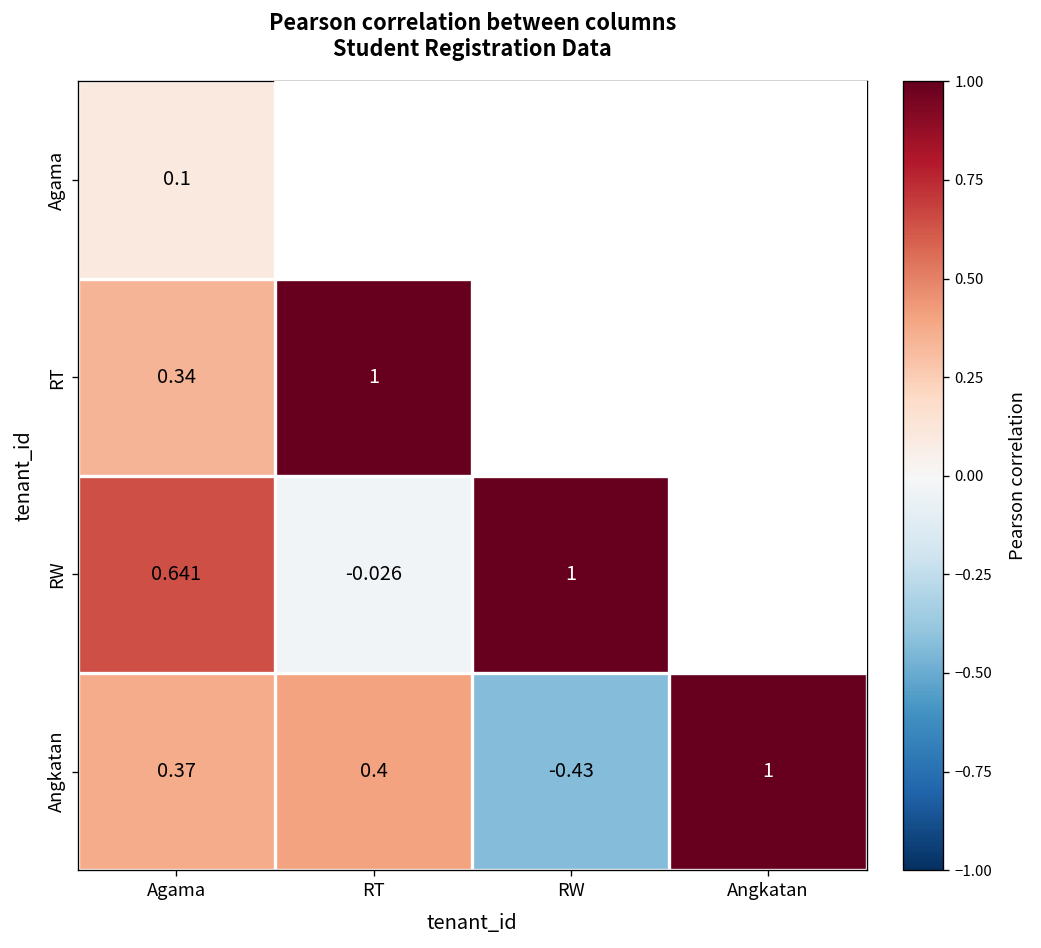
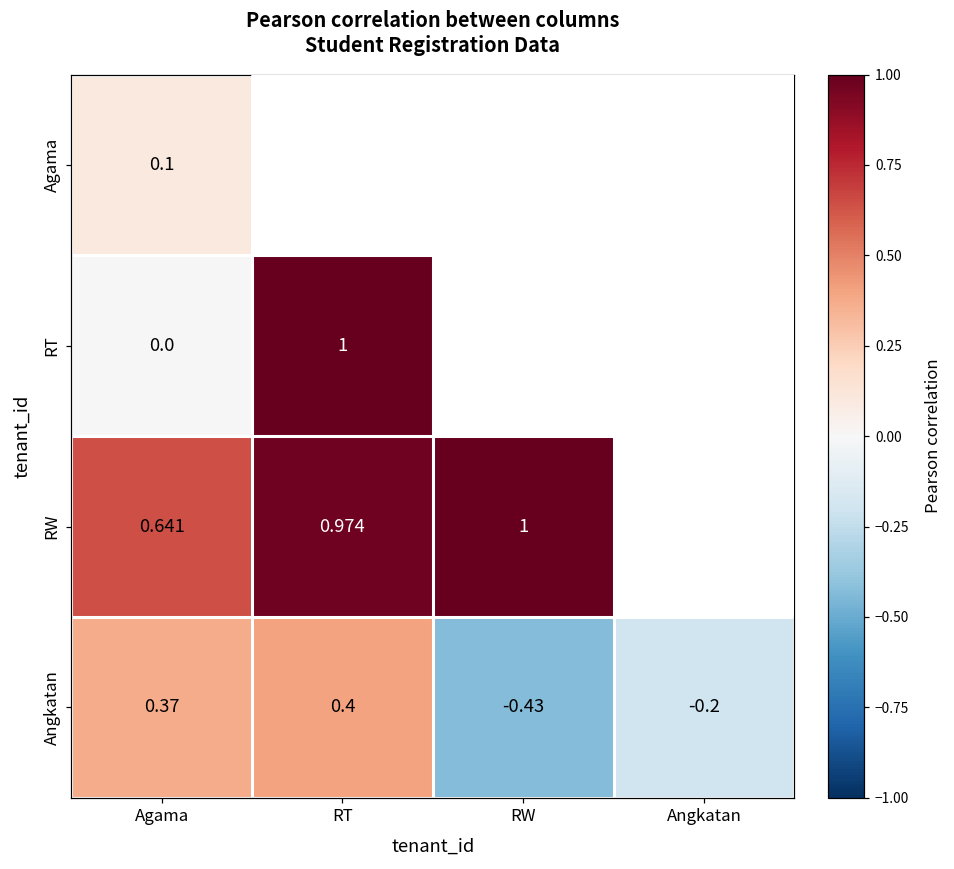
RT, Agama: 0.34 -> 0.0
RW, RT: -0.026 -> 0.974
Angkatan, Angkatan: 1 -> -0.2
